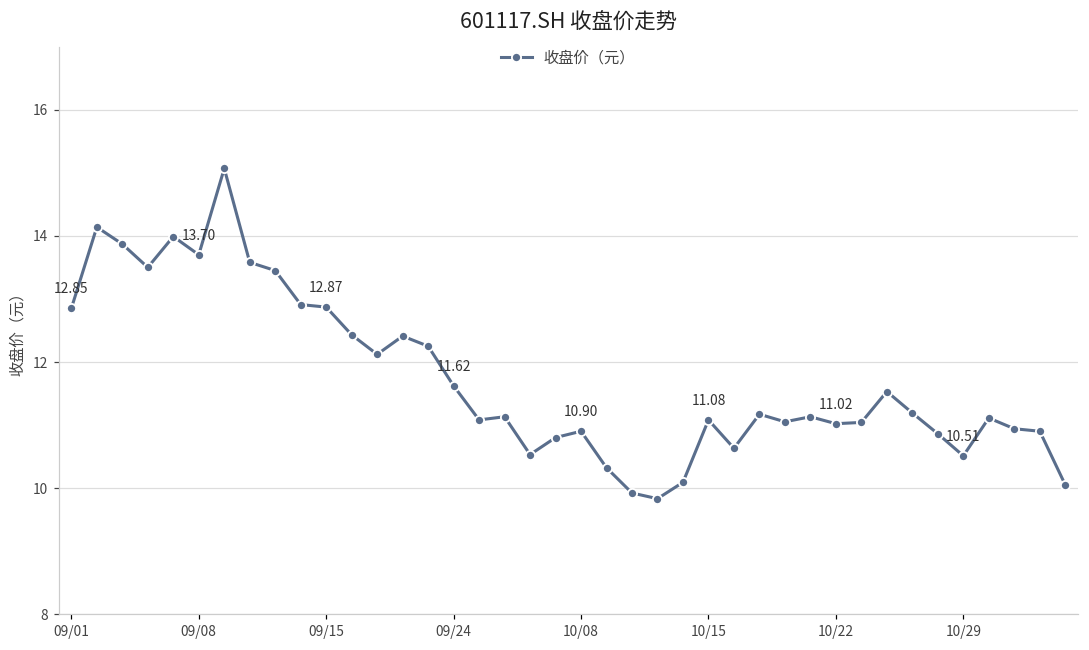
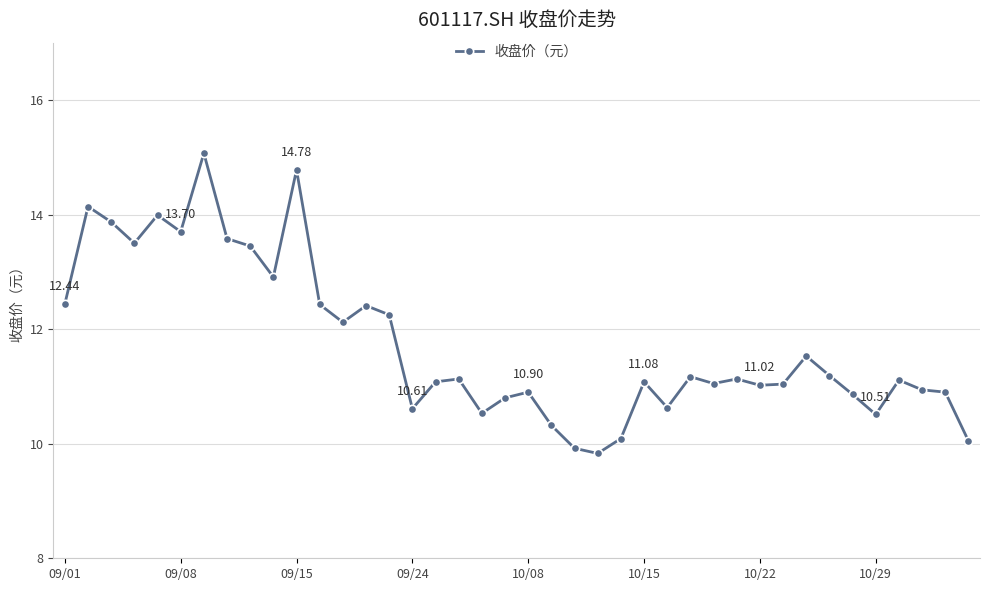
09/01: 12.85 -> 12.44
09/15: 12.87 -> 14.78
09/24: 11.62 -> 10.61
